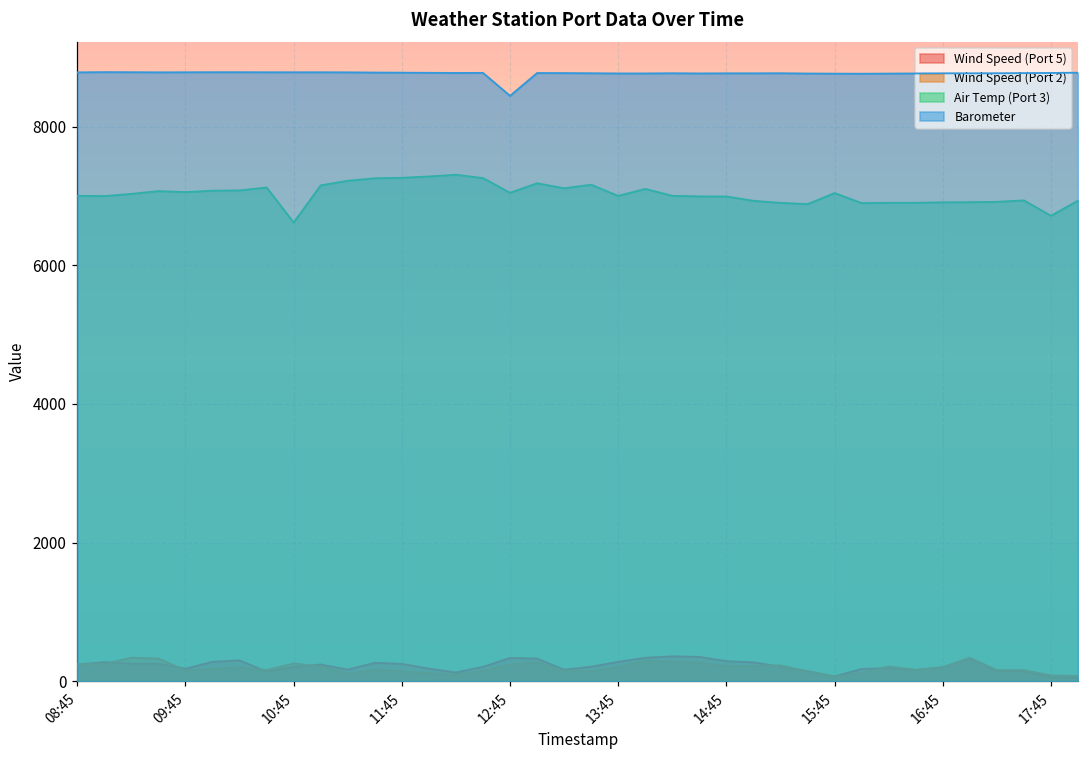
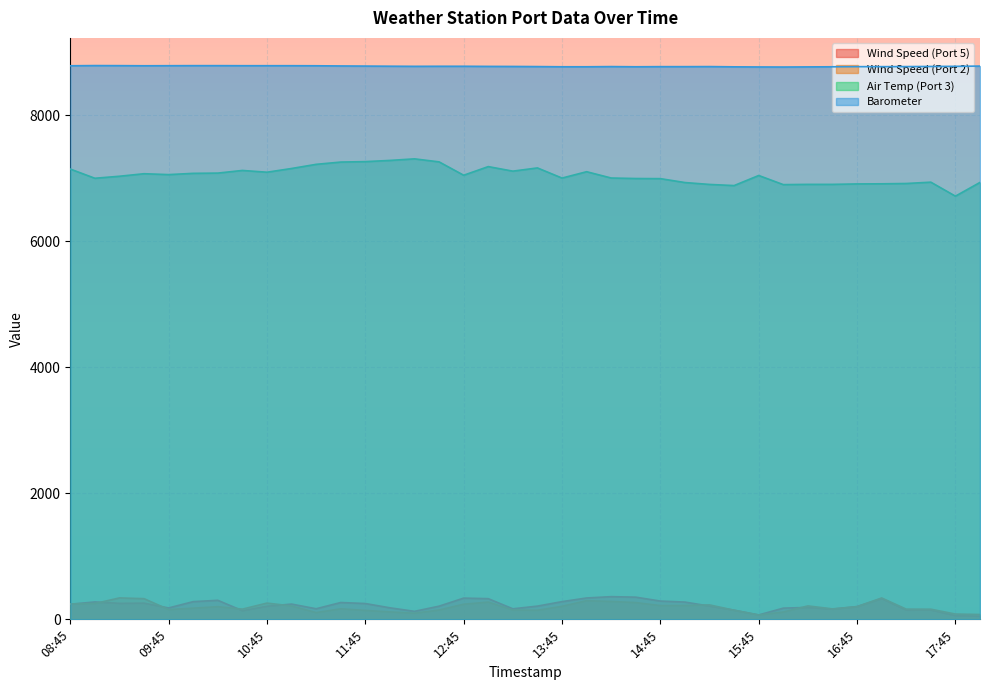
Air Temp (Port 3), 08:45: 7000 -> 7100
Air Temp (Port 3), 10:45: 6600 -> 7100
Barometer, 12:45: 8400 -> 8800
